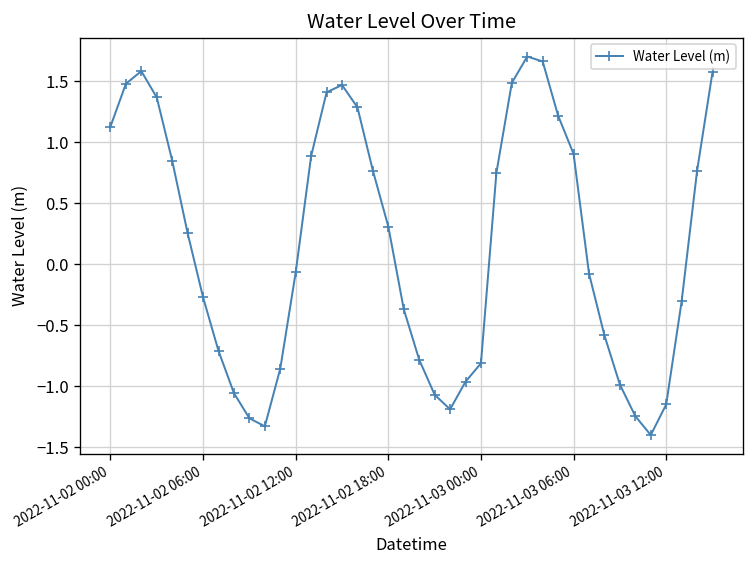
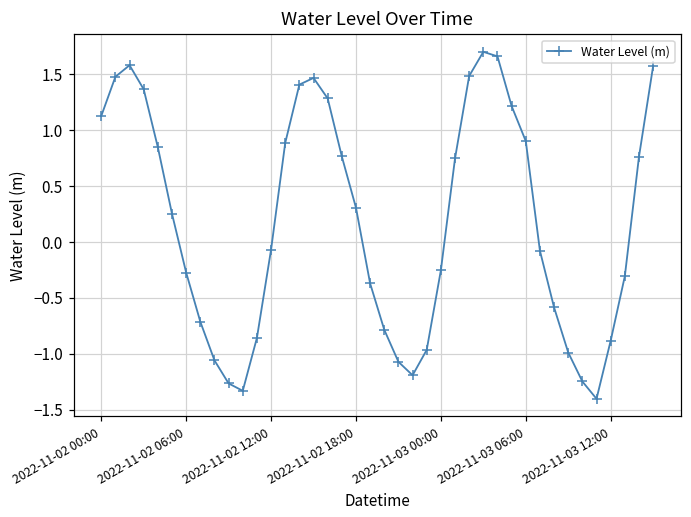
2022-11-03 00:00: -0.81 -> -0.25
2022-11-03 12:00: -1.15 -> -0.88
